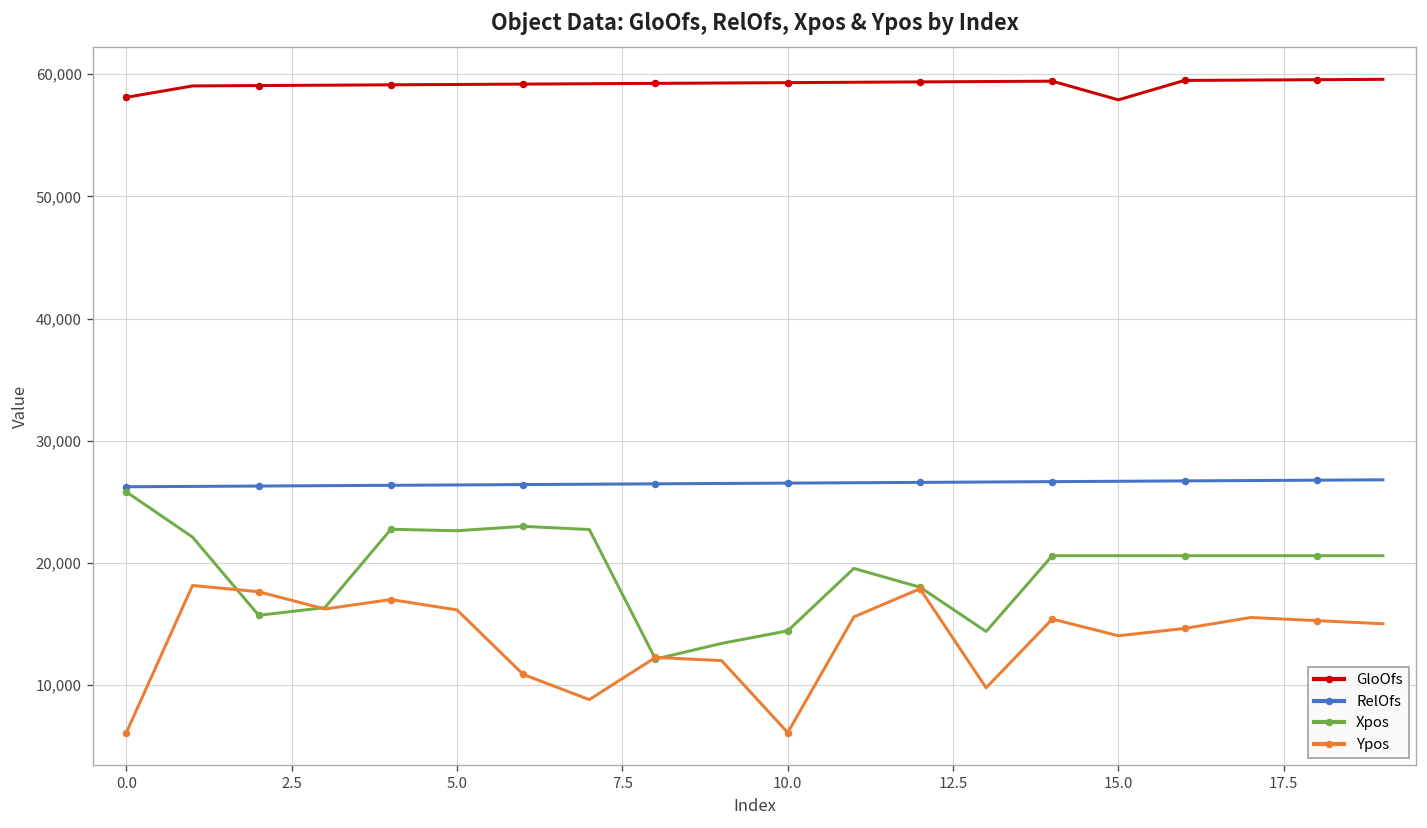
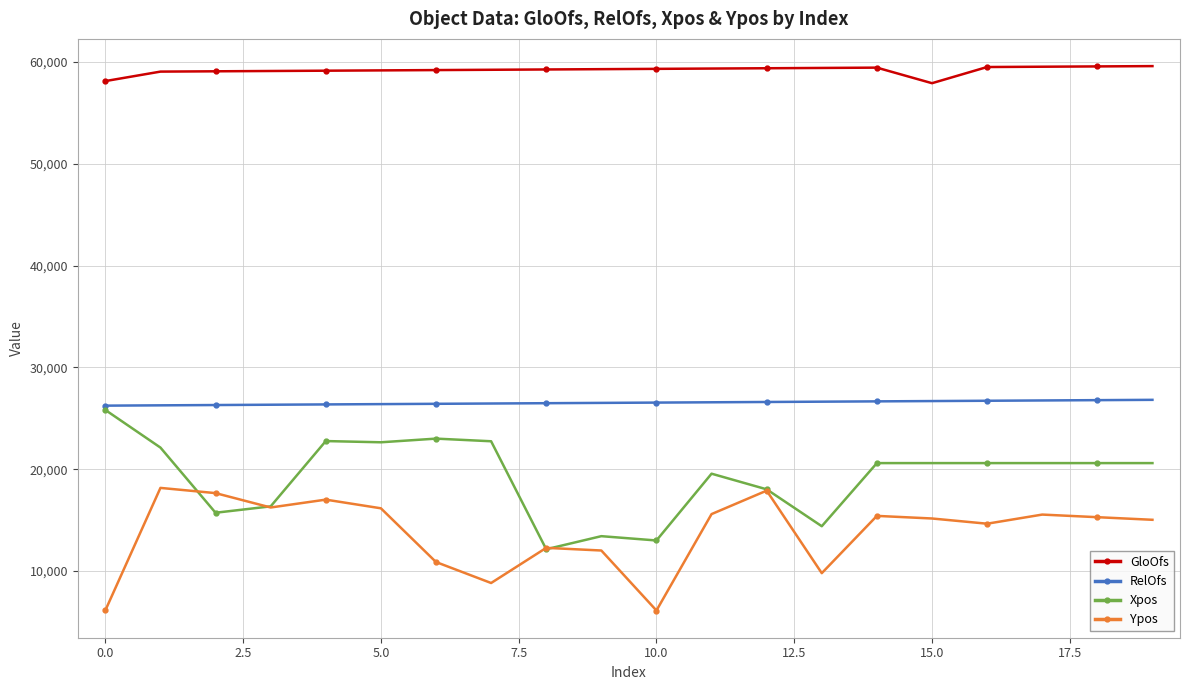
Xpos, 10.0: 14,500 -> 13,000
Ypos, 15.0: 14,000 -> 15,200
